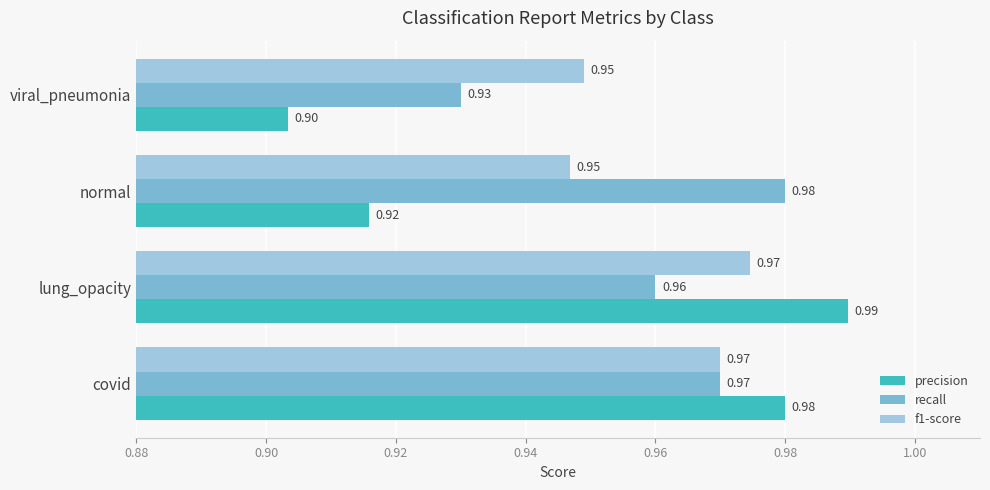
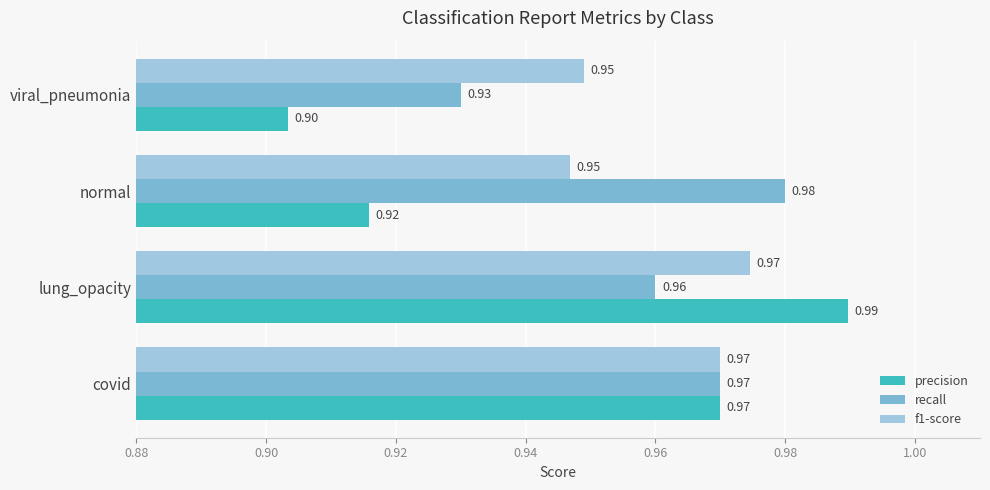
precision, covid: 0.98 -> 0.97
